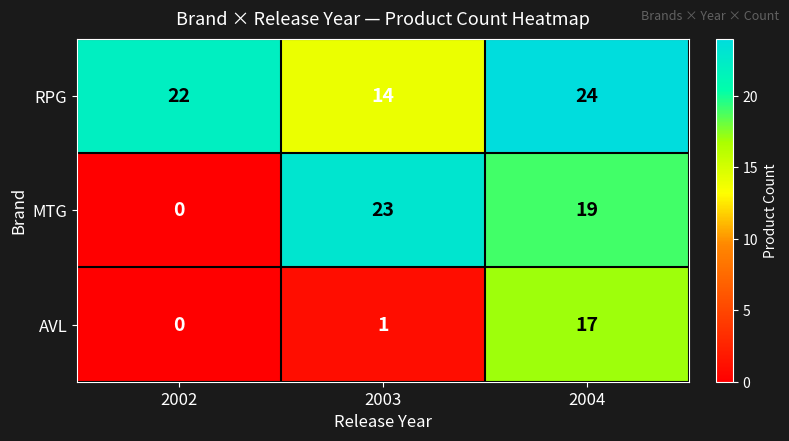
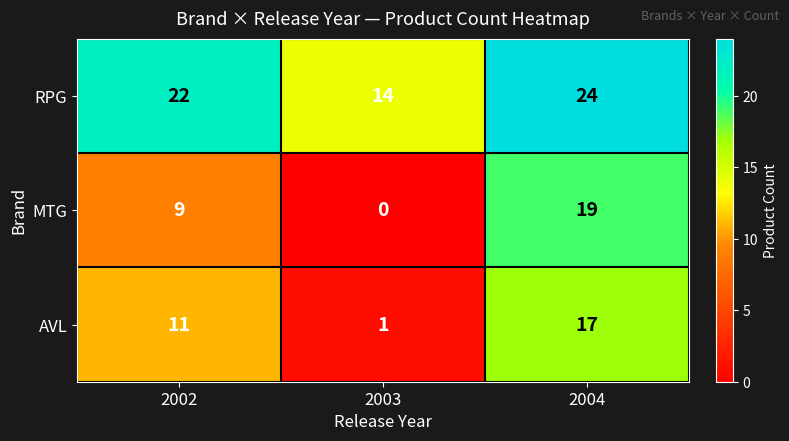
MTG, 2002: 0 -> 9
MTG, 2003: 23 -> 0
AVL, 2002: 0 -> 11
